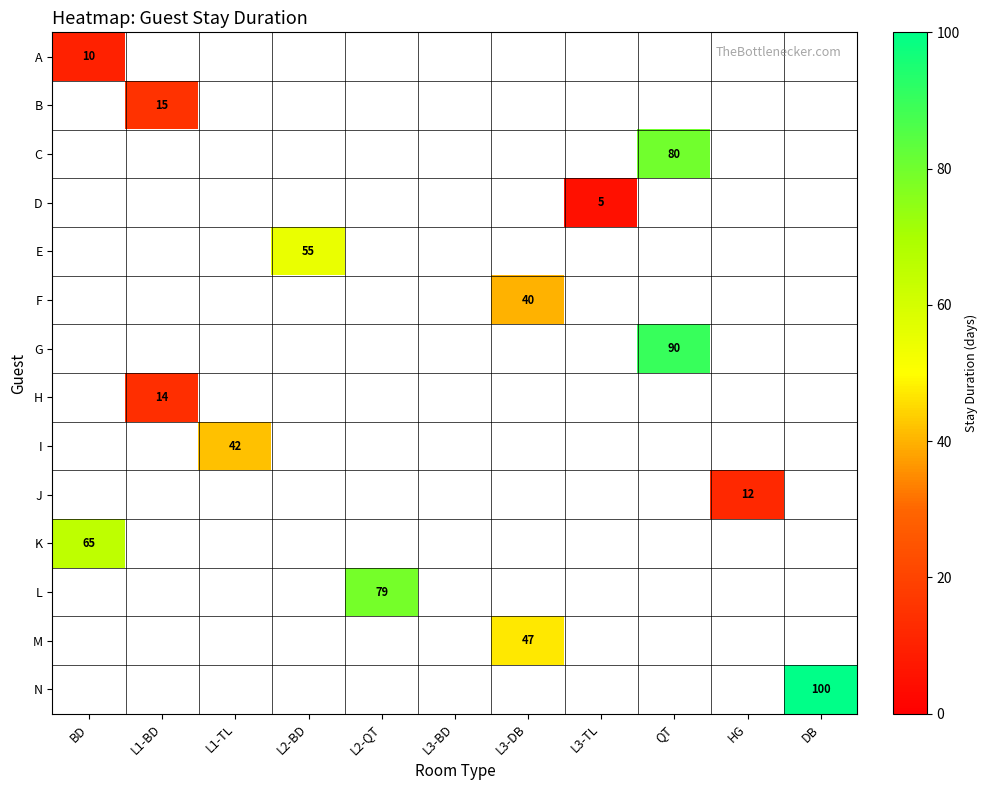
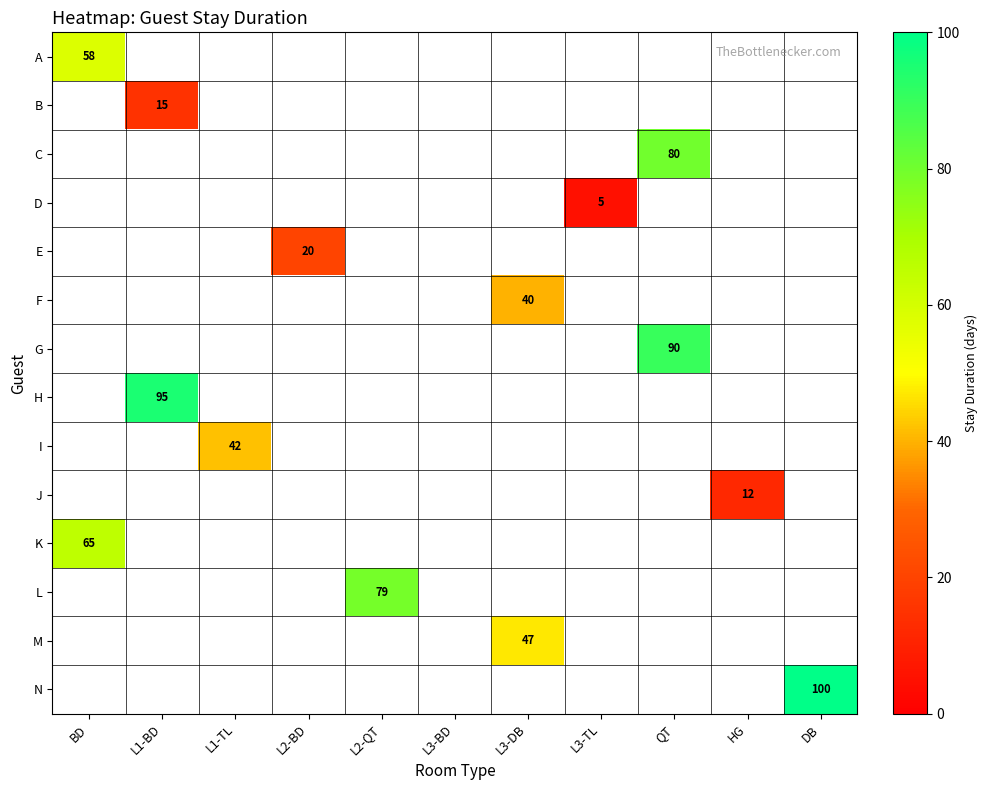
A, BD: 10 -> 58
E, L2-BD: 55 -> 20
H, L1-BD: 14 -> 95
